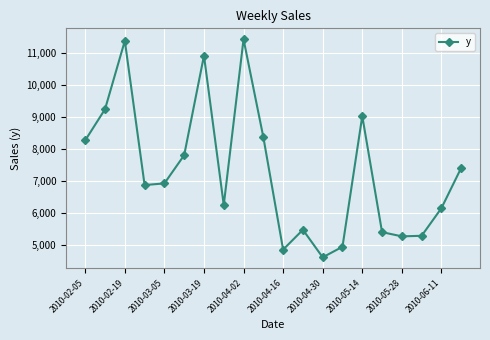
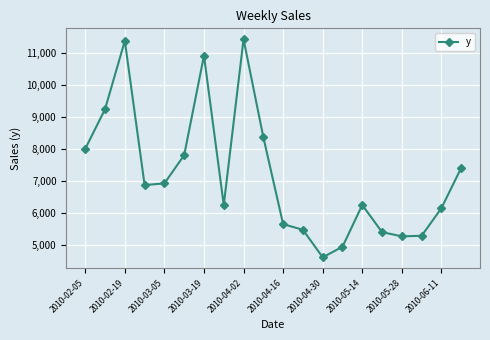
2010-02-05: 8,300 -> 8,000
2010-04-16: 4,800 -> 5,600
2010-05-14: 9,000 -> 6,200
